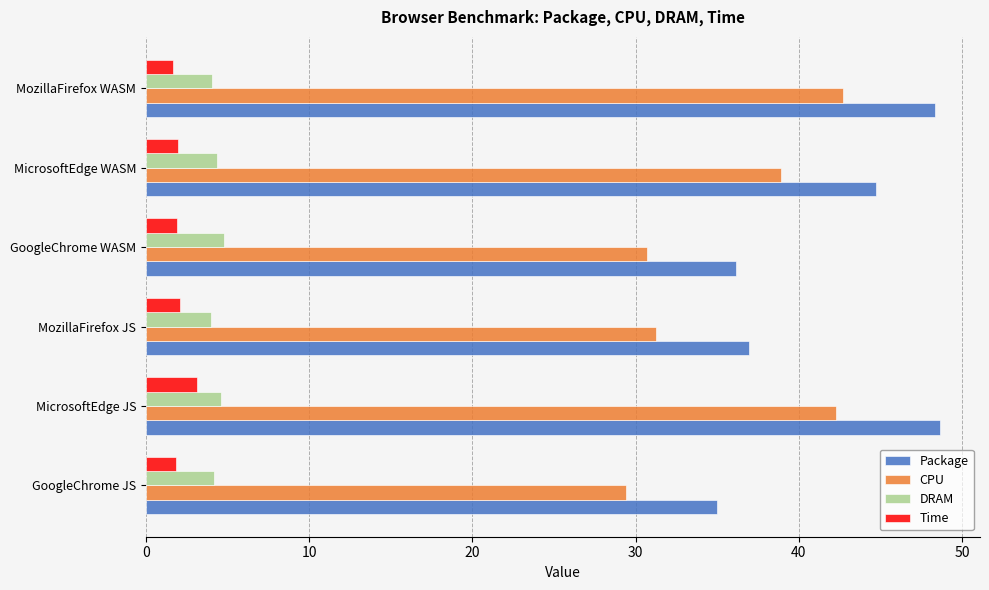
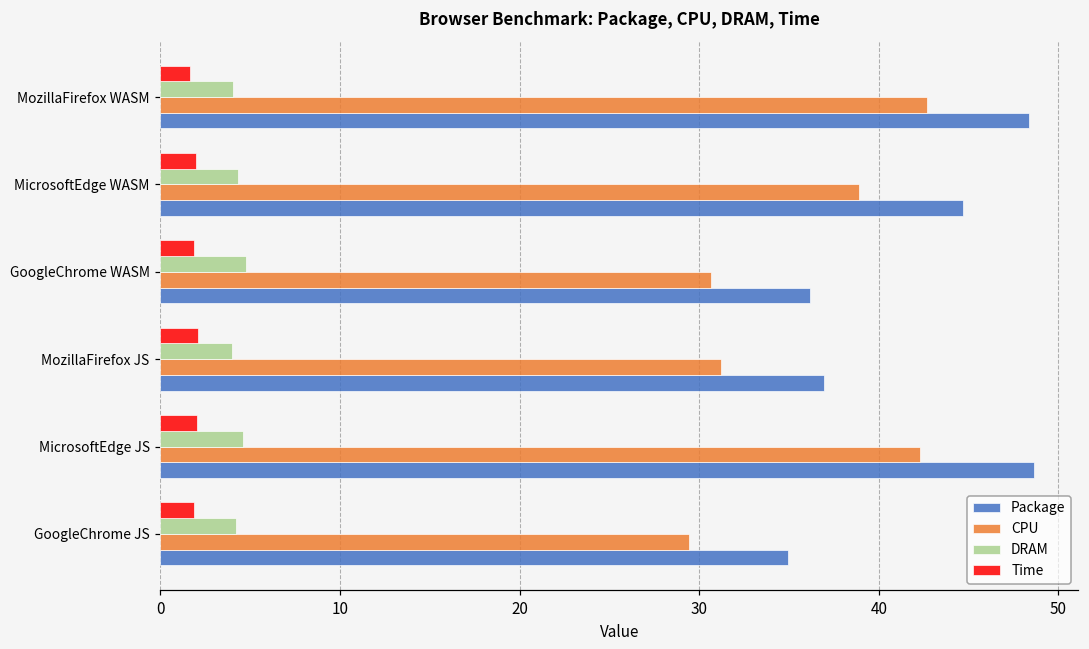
Time, MicrosoftEdge JS: 3.1 -> 2.0
